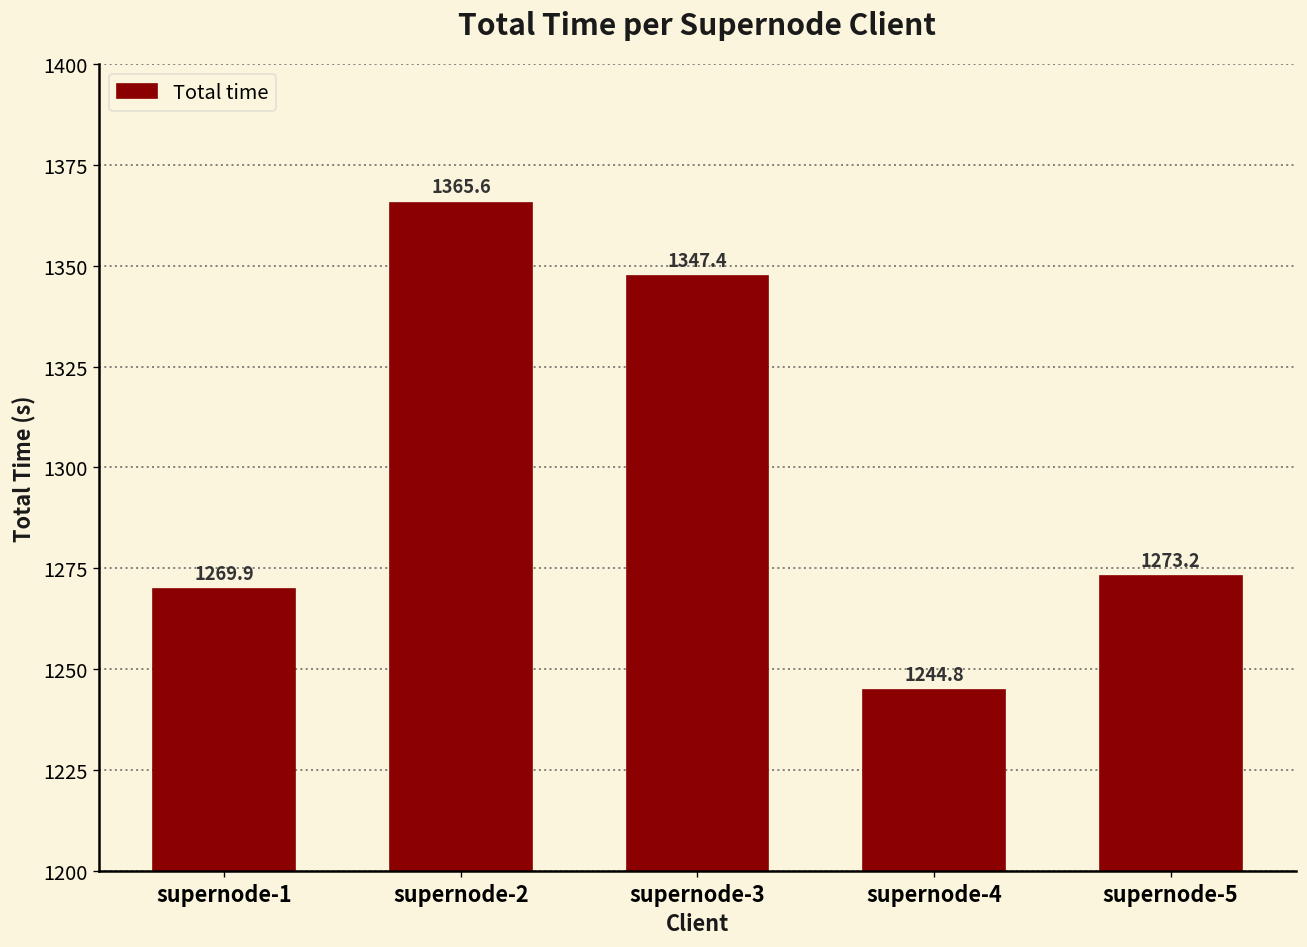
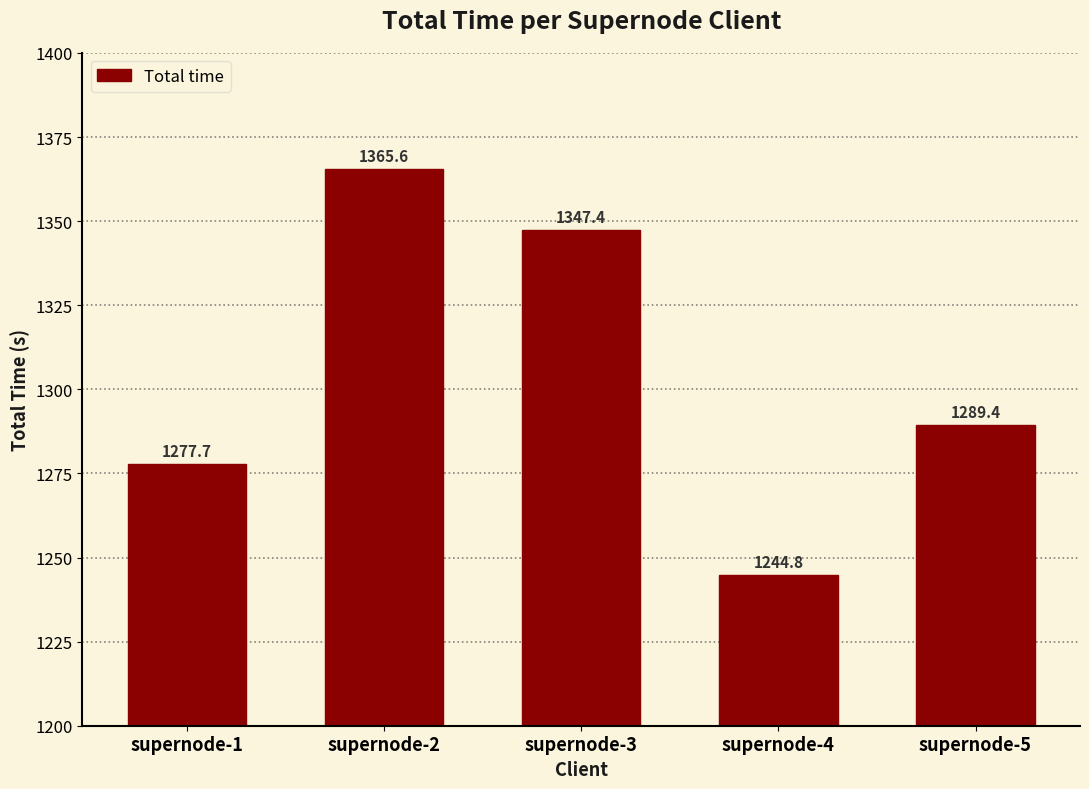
supernode-1: 1269.9 -> 1277.7
supernode-5: 1273.2 -> 1289.4
